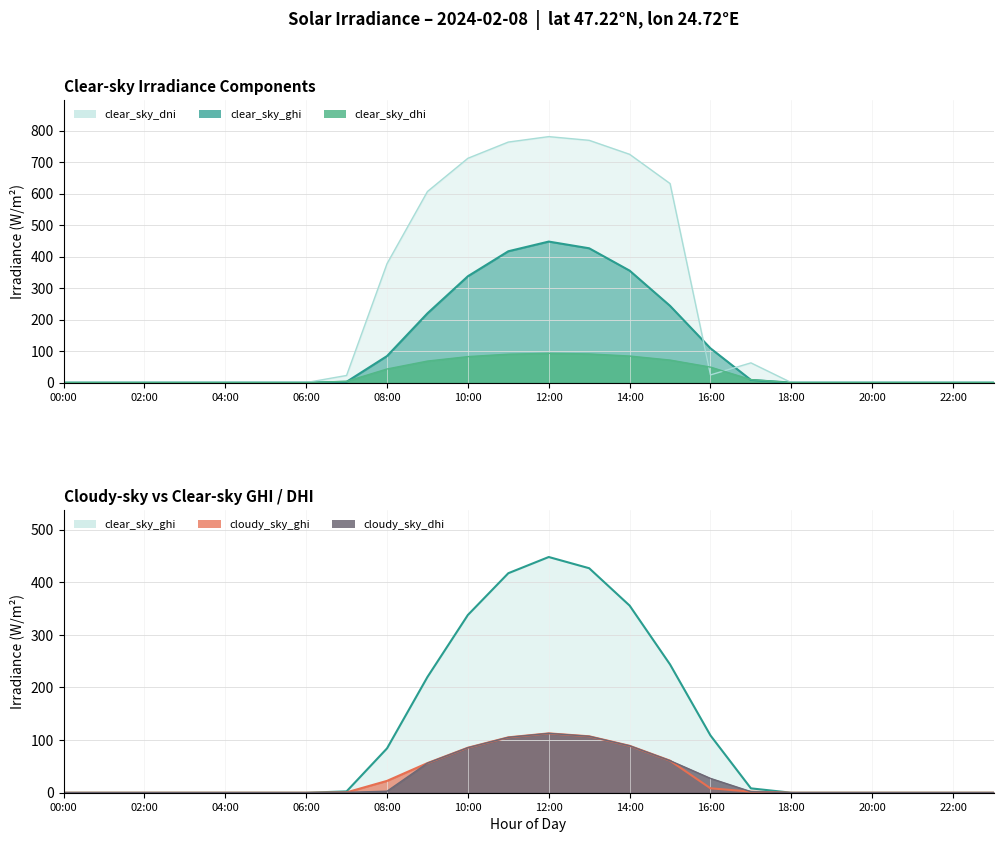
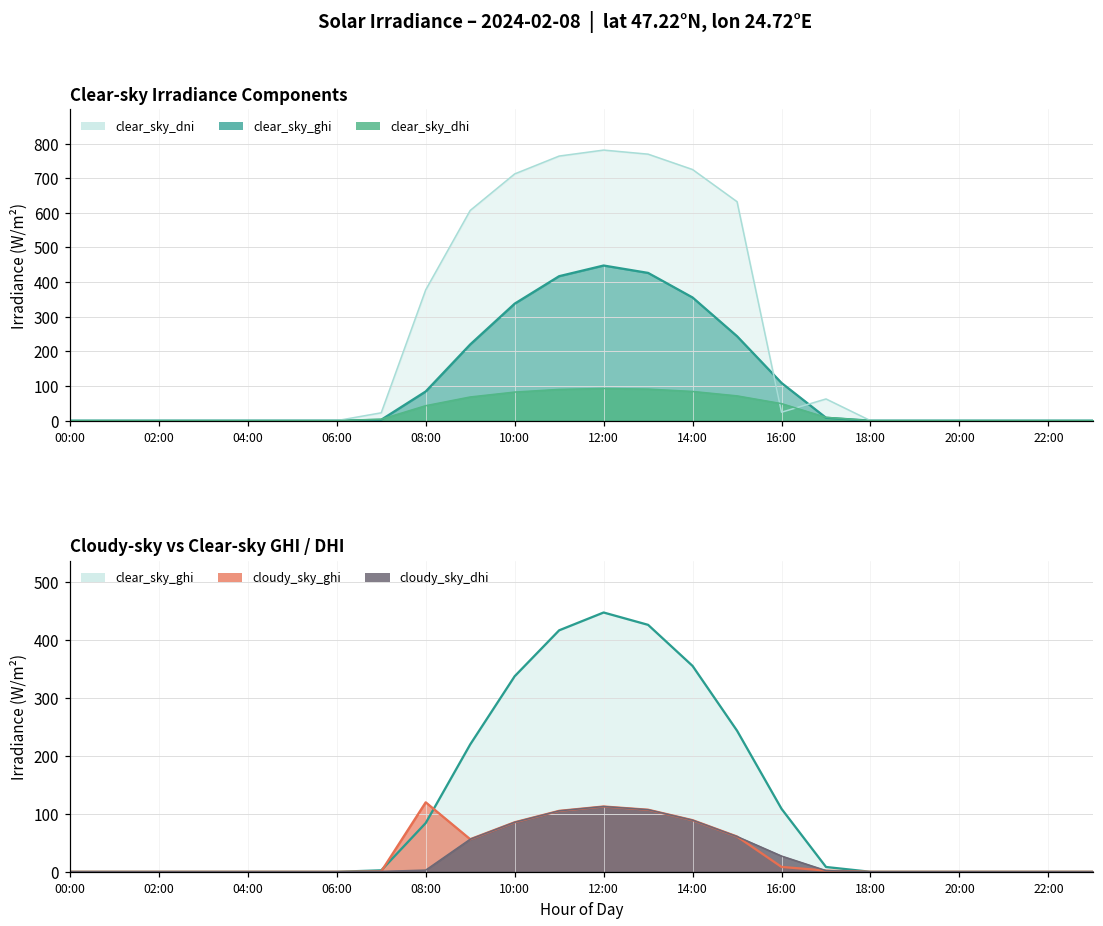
Cloudy-sky vs Clear-sky GHI / DHI, cloudy_sky_ghi, 08:00: 20 -> 120
